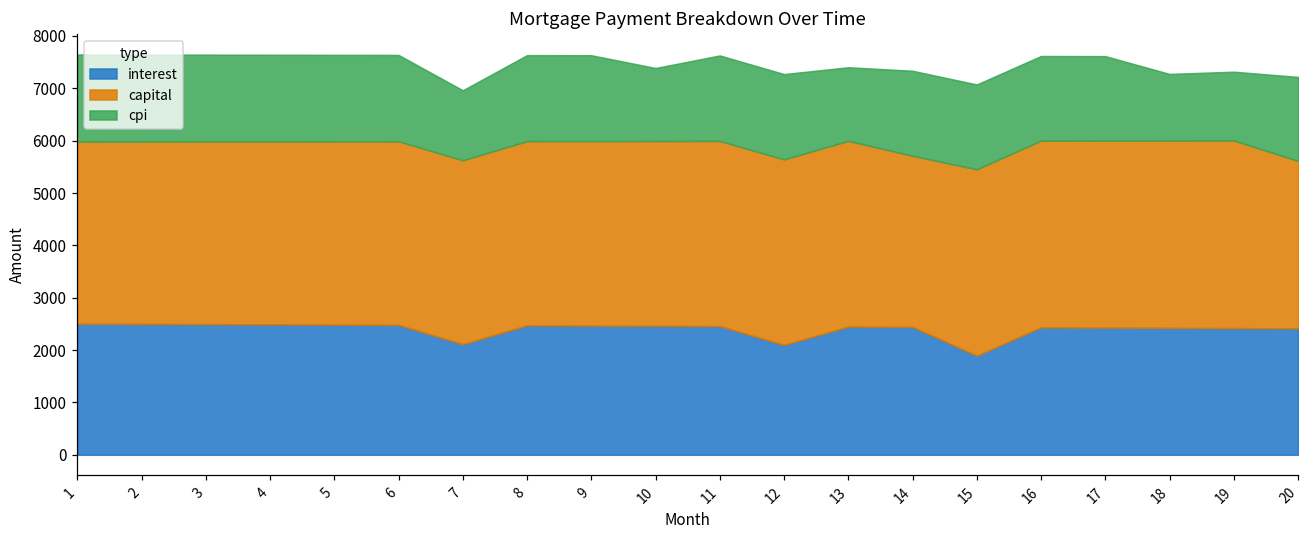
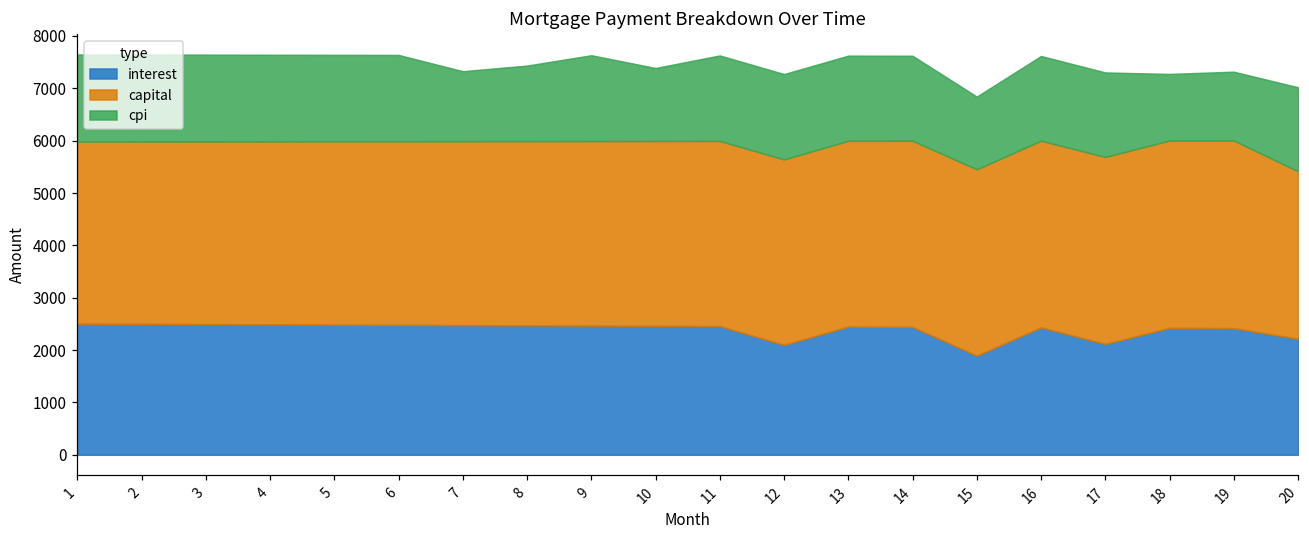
interest, 7: 2100 -> 2500
cpi, 8: 1600 -> 1400
cpi, 13: 1400 -> 1600
capital, 14: 3300 -> 3600
cpi, 15: 1600 -> 1400
interest, 17: 2400 -> 2100
interest, 20: 2400 -> 2200
